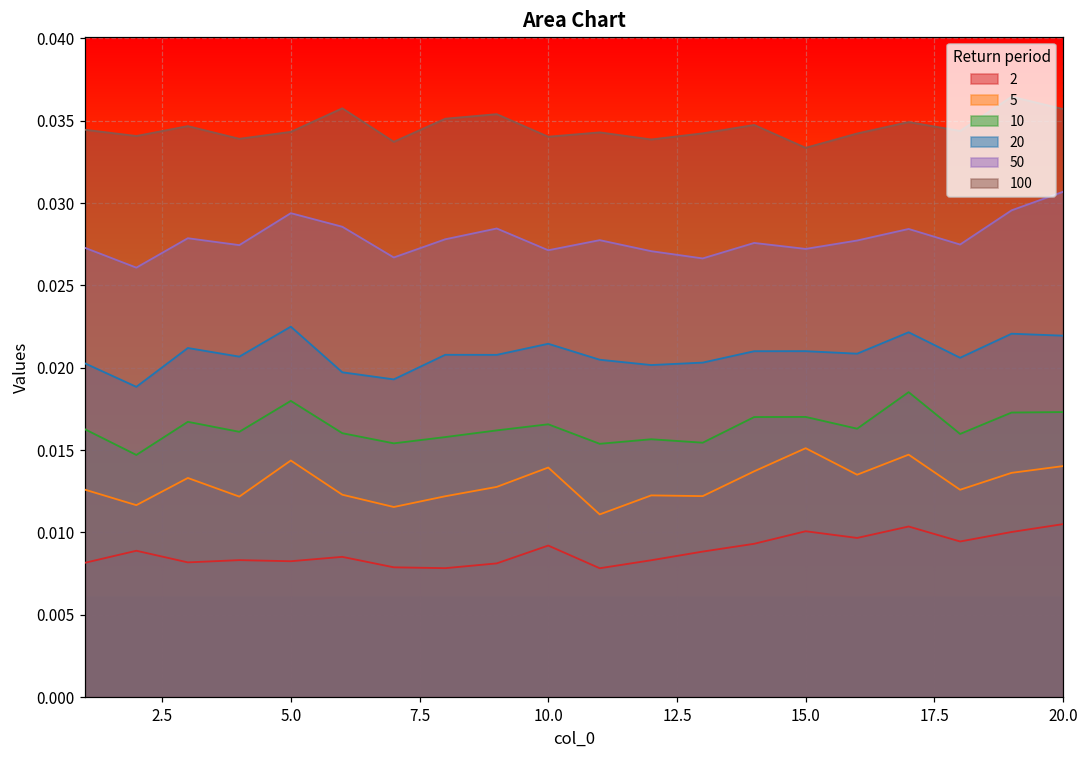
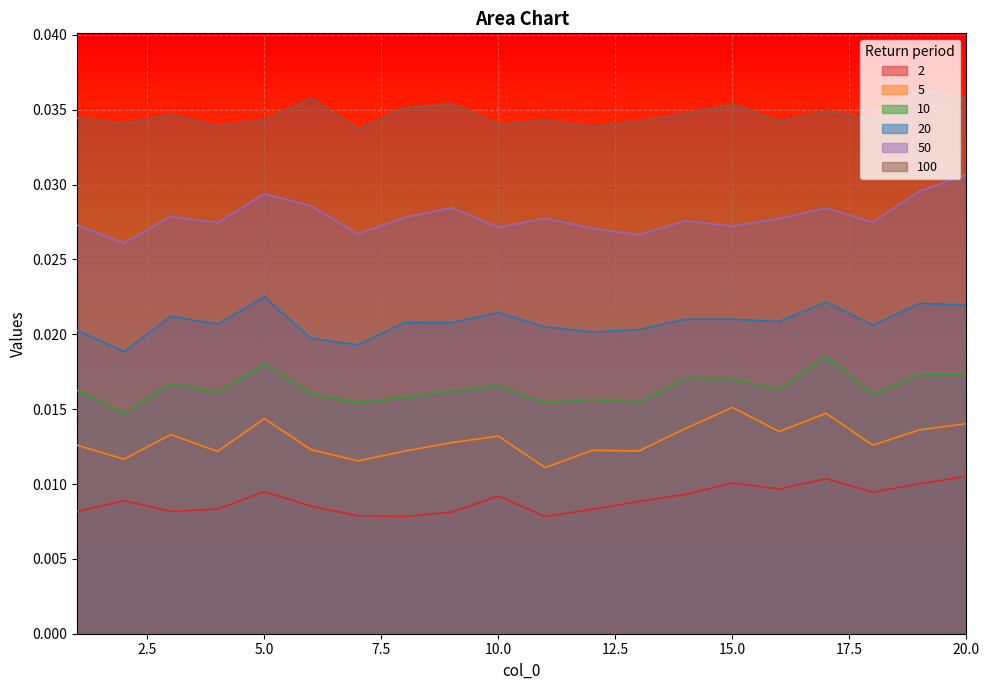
2, 5.0: 0.0082 -> 0.0095
5, 10.0: 0.0139 -> 0.0132
100, 15.0: 0.0334 -> 0.0354
